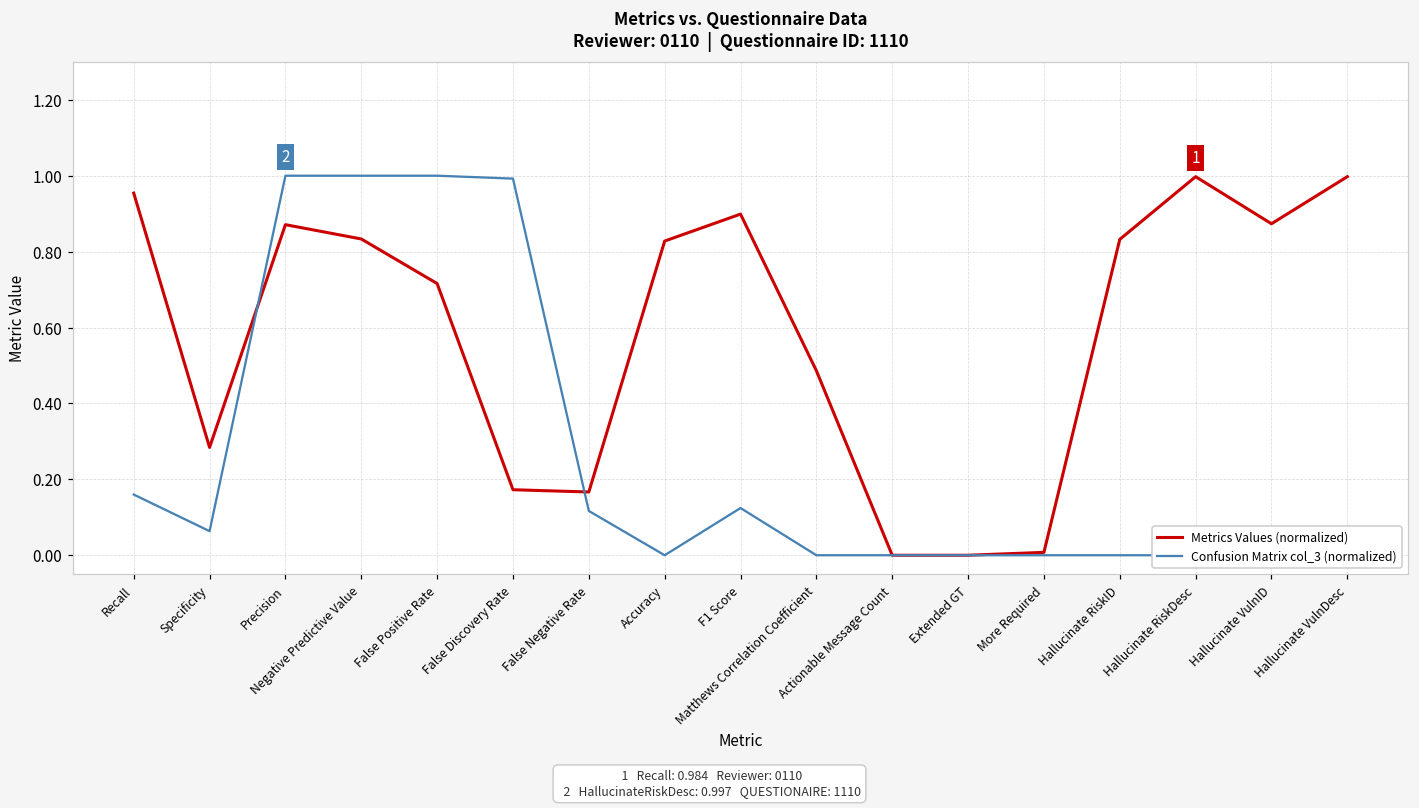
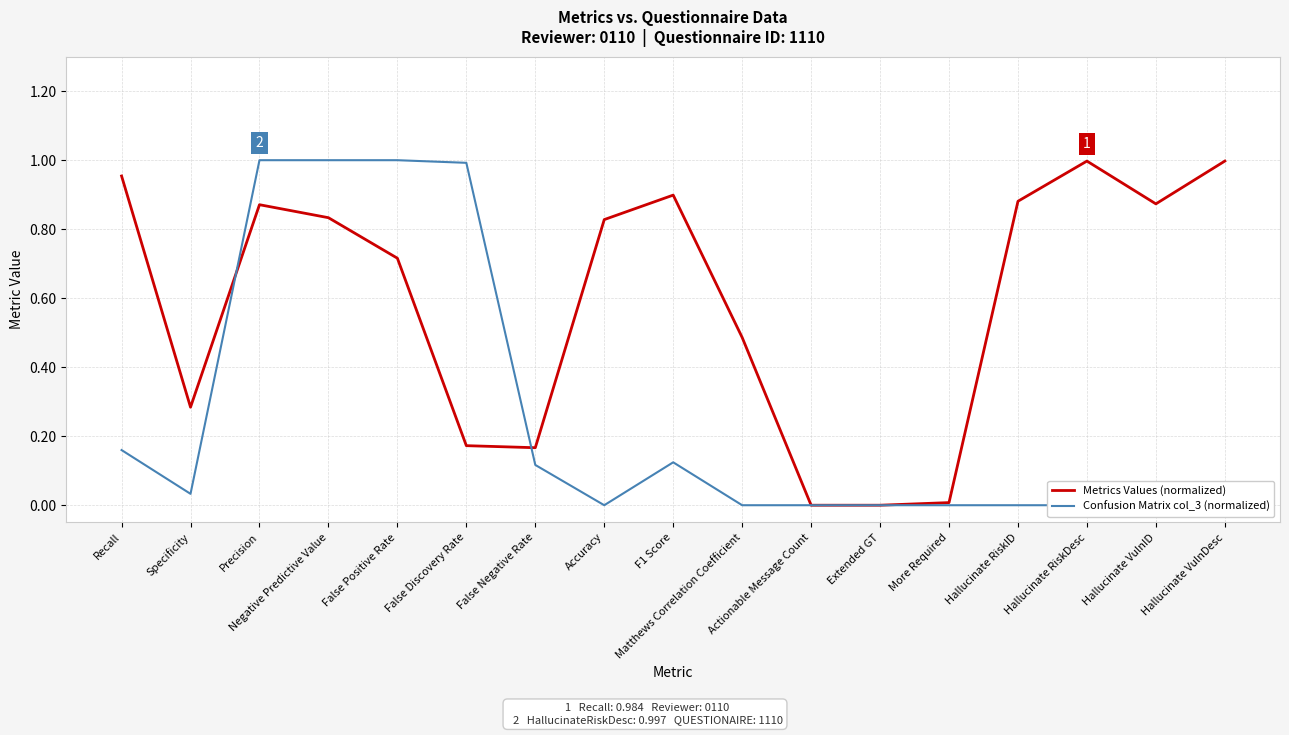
Confusion Matrix col_3 (normalized), Specificity: 0.06 -> 0.03
Metrics Values (normalized), Hallucinate RiskID: 0.83 -> 0.88
